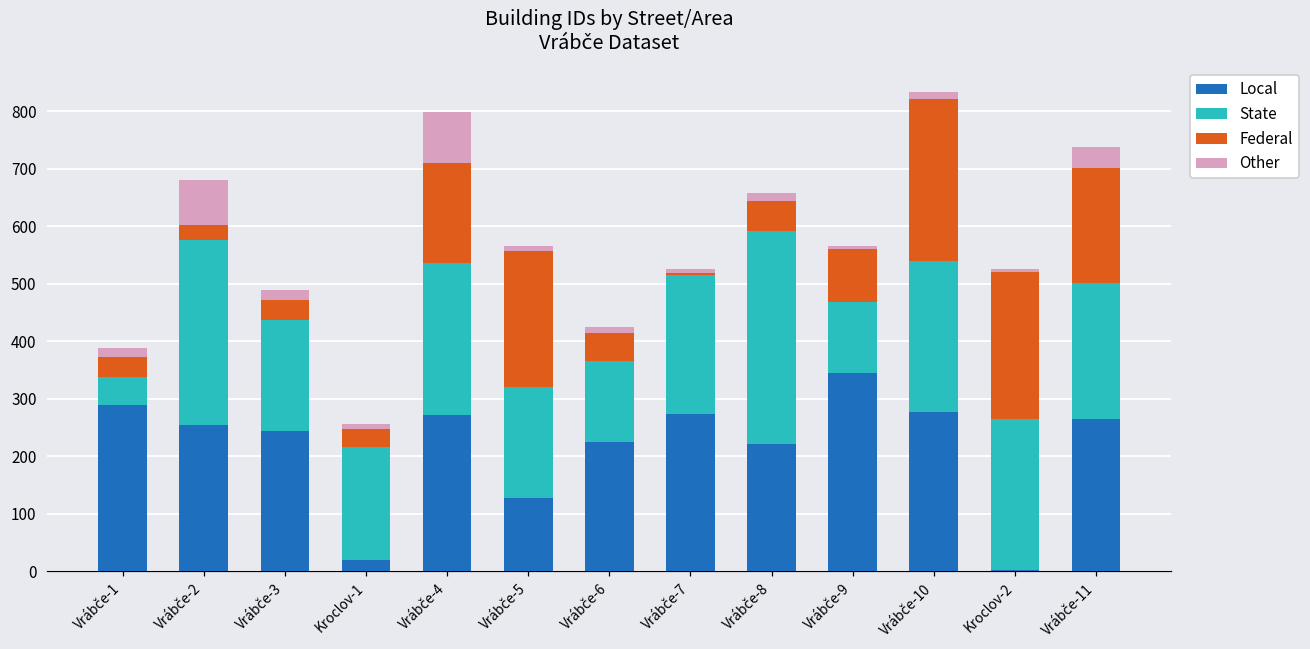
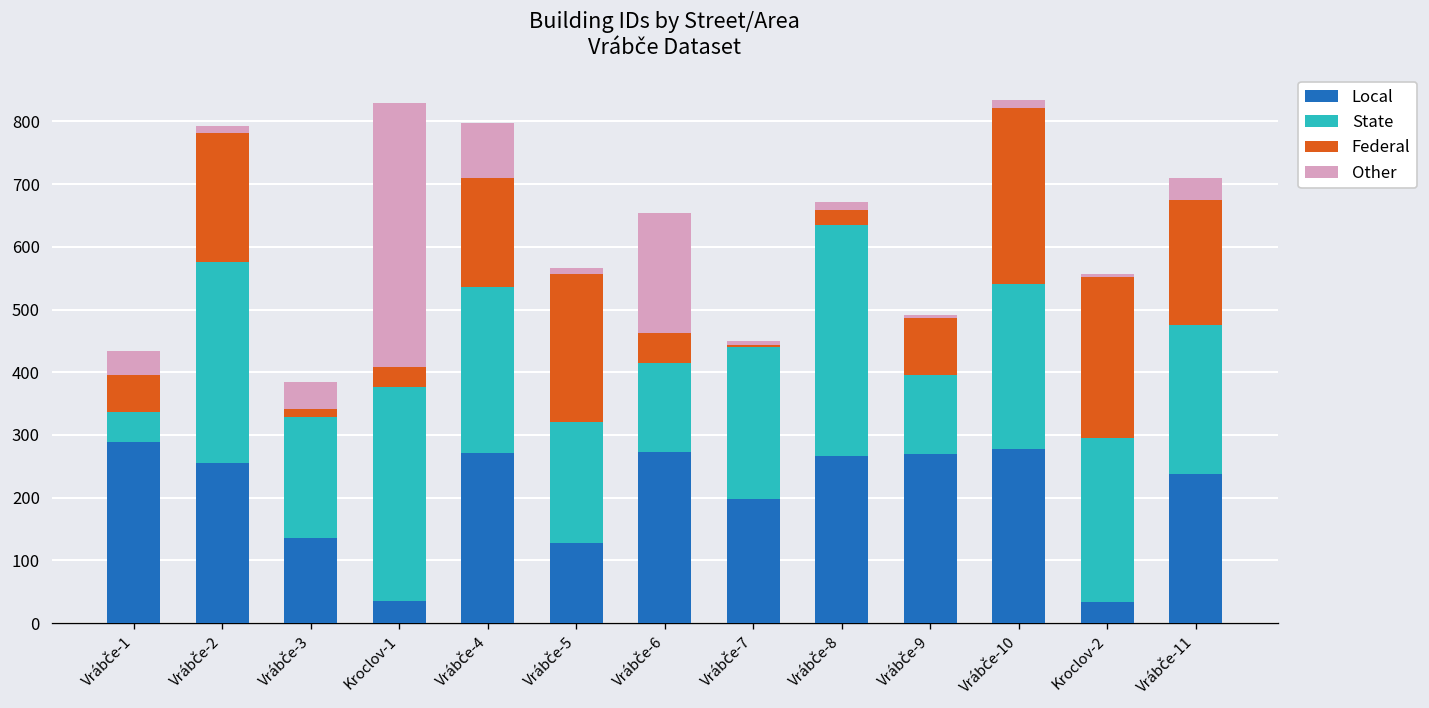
Federal, Vrábče-1: 40 -> 60
Other, Vrábče-1: 20 -> 40
Federal, Vrábče-2: 30 -> 210
Other, Vrábče-2: 80 -> 10
Local, Vrábče-3: 240 -> 140
Federal, Vrábče-3: 30 -> 10
Other, Vrábče-3: 20 -> 40
Local, Kroclov-1: 20 -> 40
State, Kroclov-1: 200 -> 340
Other, Kroclov-1: 10 -> 420
Local, Vrábče-6: 220 -> 270
Other, Vrábče-6: 10 -> 190
Local, Vrábče-7: 270 -> 200
Local, Vrábče-8: 220 -> 270
Federal, Vrábče-8: 50 -> 20
Local, Vrábče-9: 340 -> 270
Local, Kroclov-2: 0 -> 30
Local, Vrábče-11: 270 -> 240
